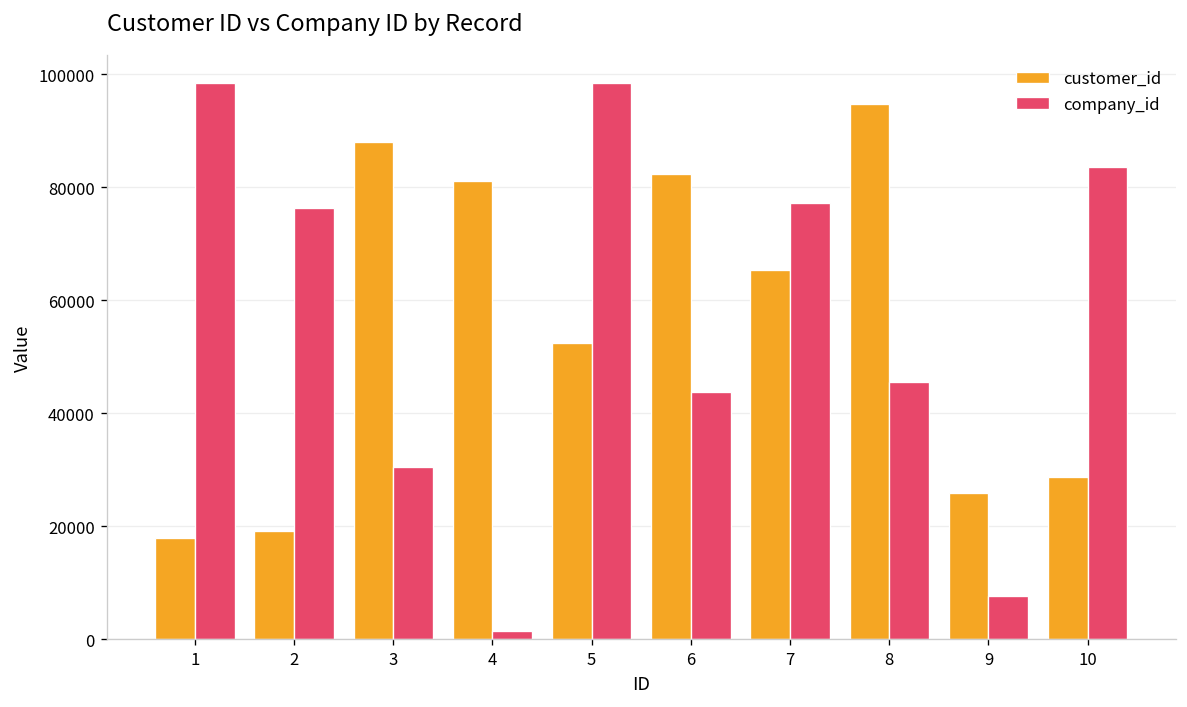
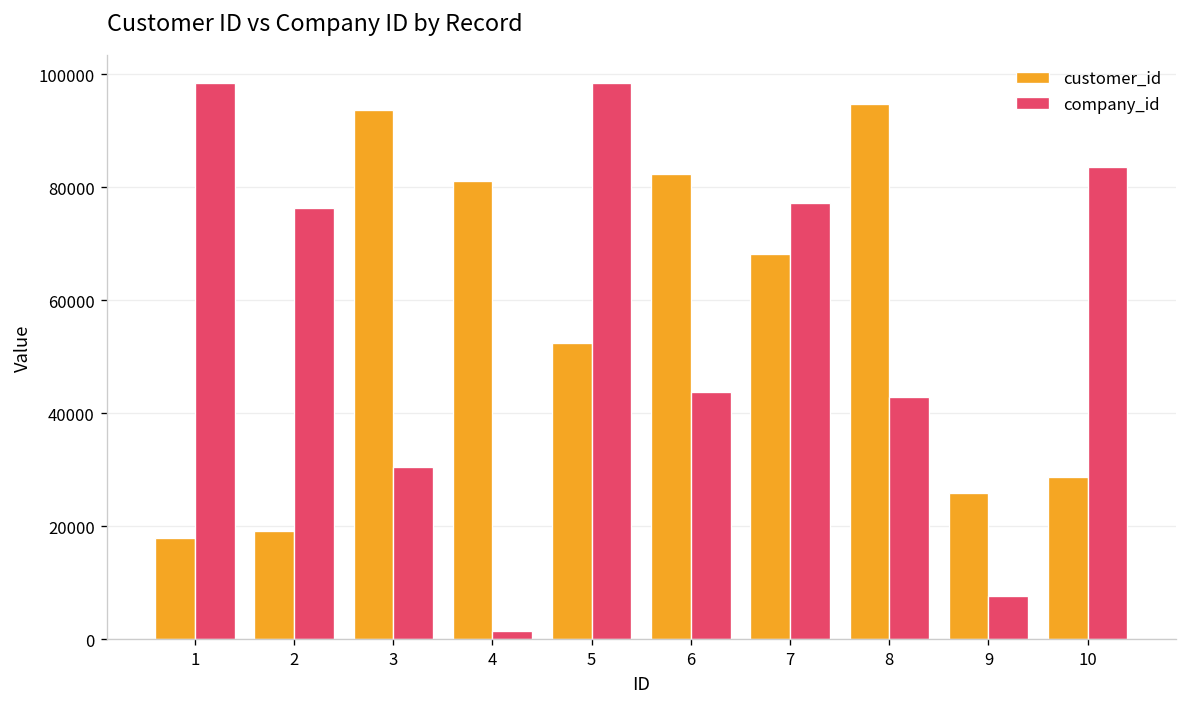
customer_id, 3: 88000 -> 94000
customer_id, 7: 65000 -> 68000
company_id, 8: 46000 -> 43000
